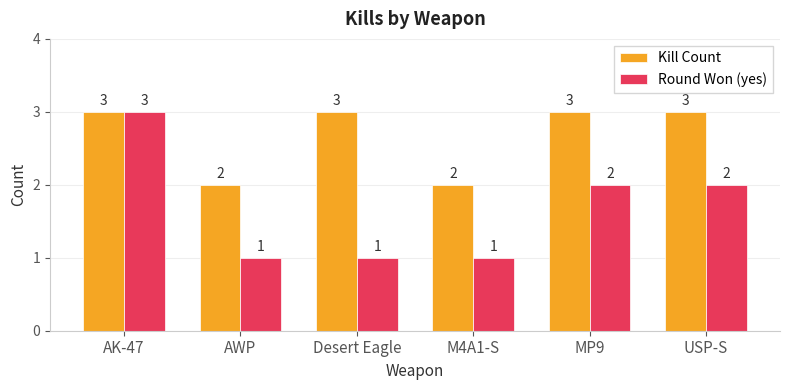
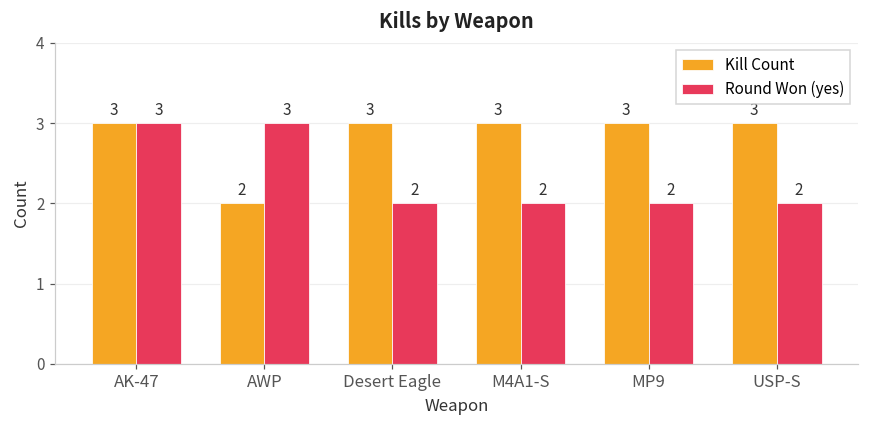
Round Won (yes), AWP: 1 -> 3
Round Won (yes), Desert Eagle: 1 -> 2
Kill Count, M4A1-S: 2 -> 3
Round Won (yes), M4A1-S: 1 -> 2
